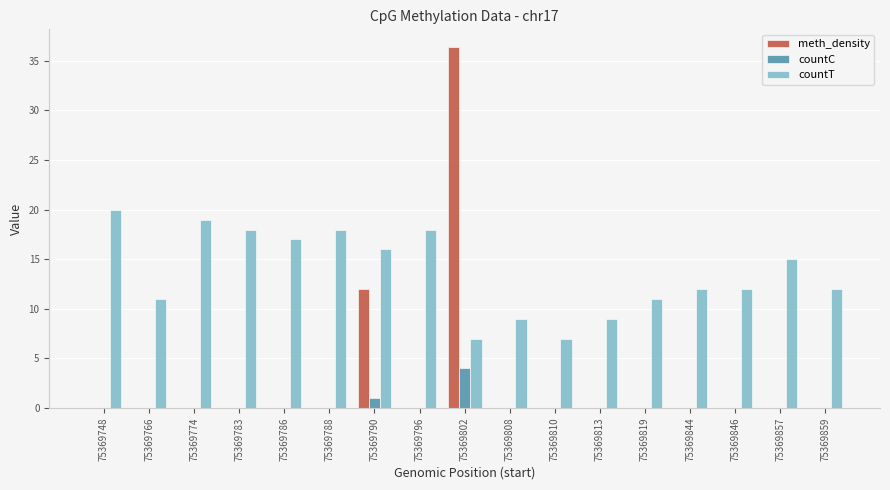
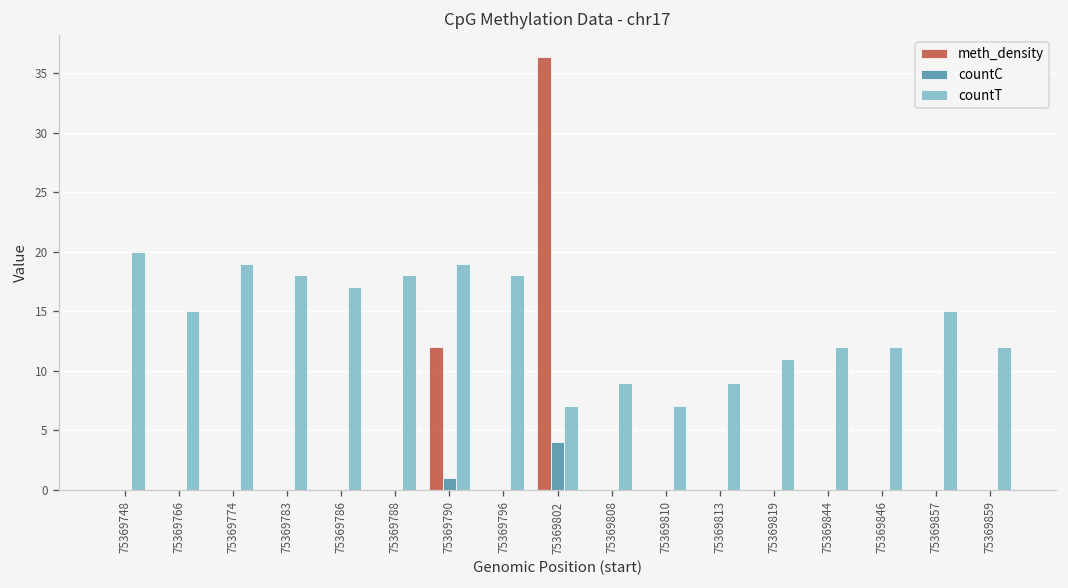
countT, 75369766: 11 -> 15
countT, 75369790: 16 -> 19
